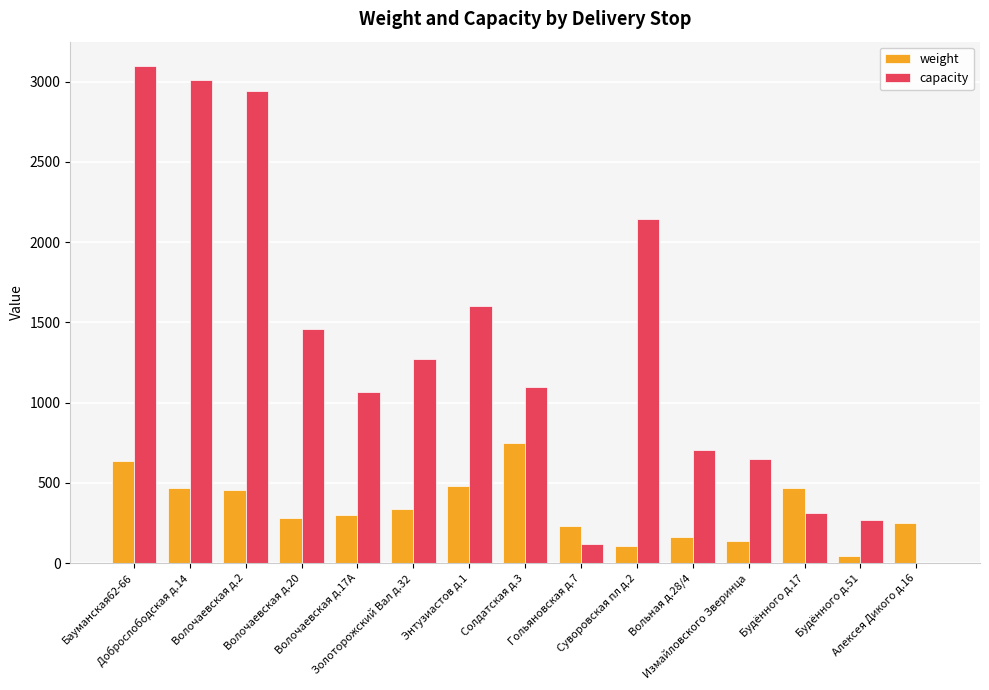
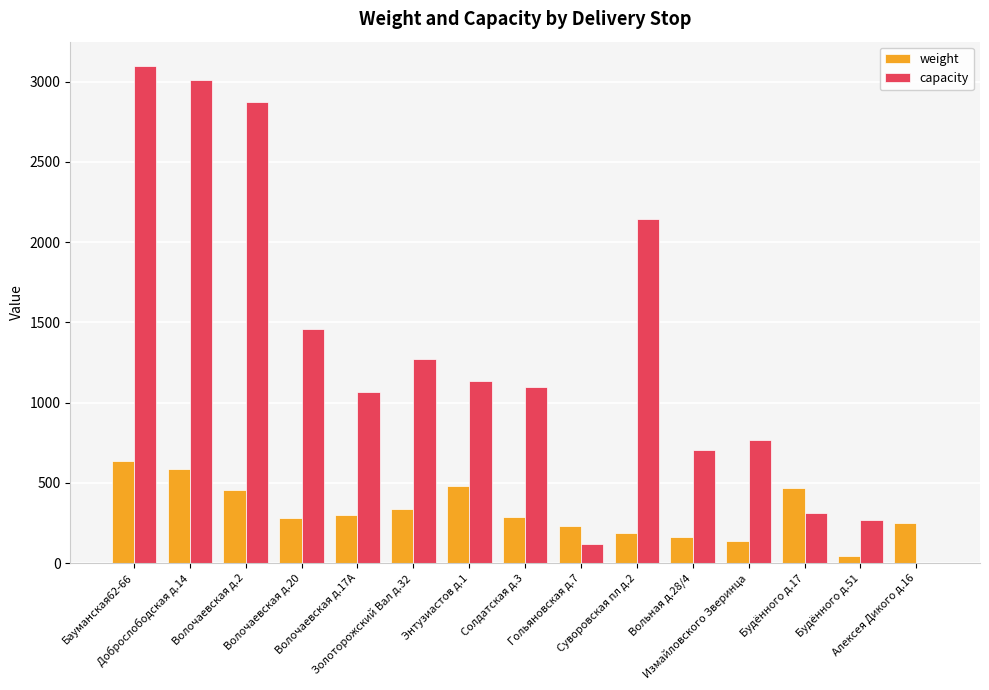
weight, Доброслободская д.14: 470 -> 580
capacity, Волочаевская д.2: 2940 -> 2870
capacity, Энтузиастов д.1: 1600 -> 1130
weight, Солдатская д.3: 750 -> 290
weight, Суворовская пл д.2: 110 -> 190
capacity, Измайловского Зверинца: 650 -> 770
